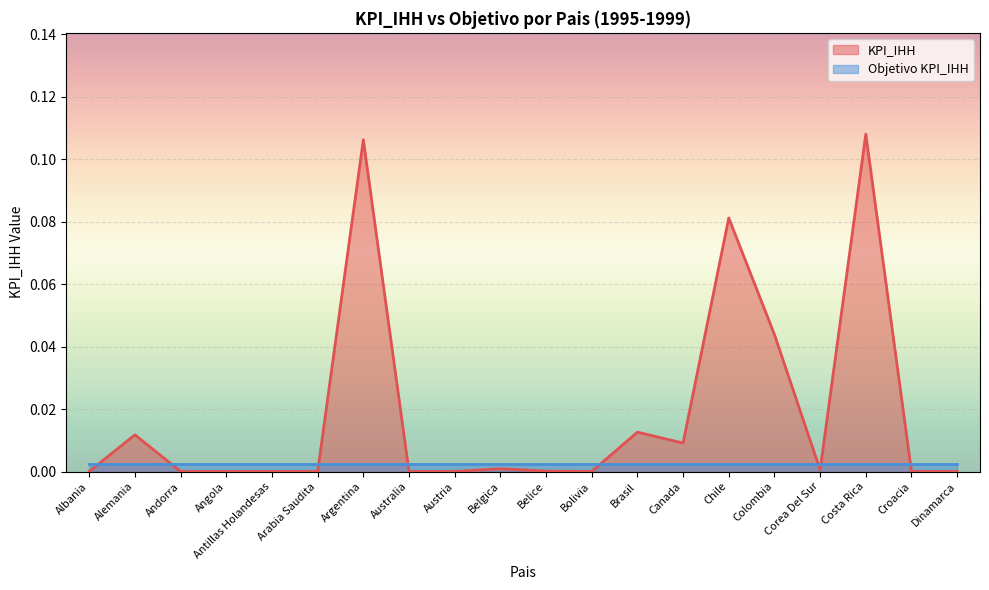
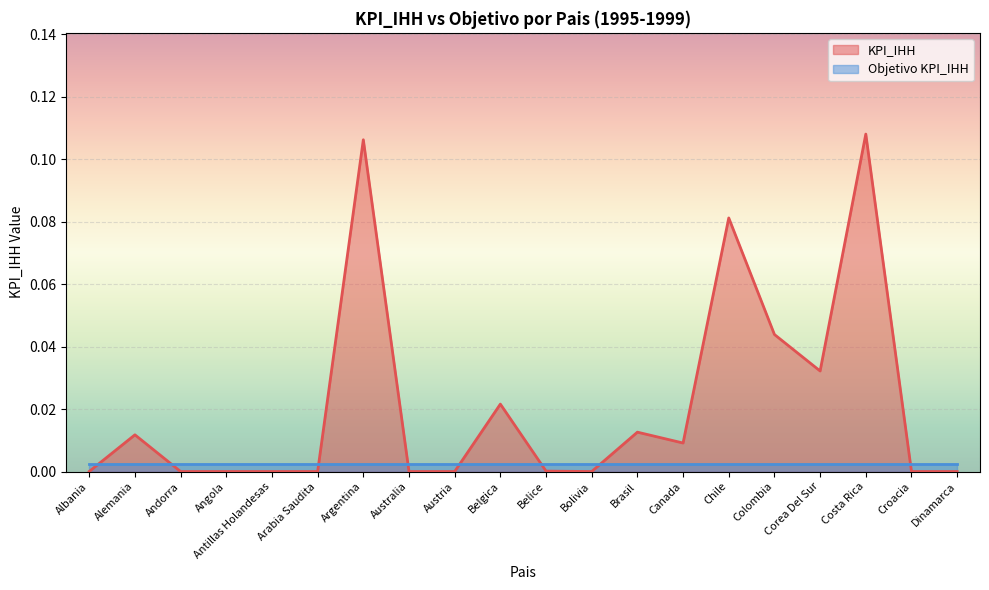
KPI_IHH, Belgica: 0.001 -> 0.022
KPI_IHH, Corea Del Sur: 0.001 -> 0.032
